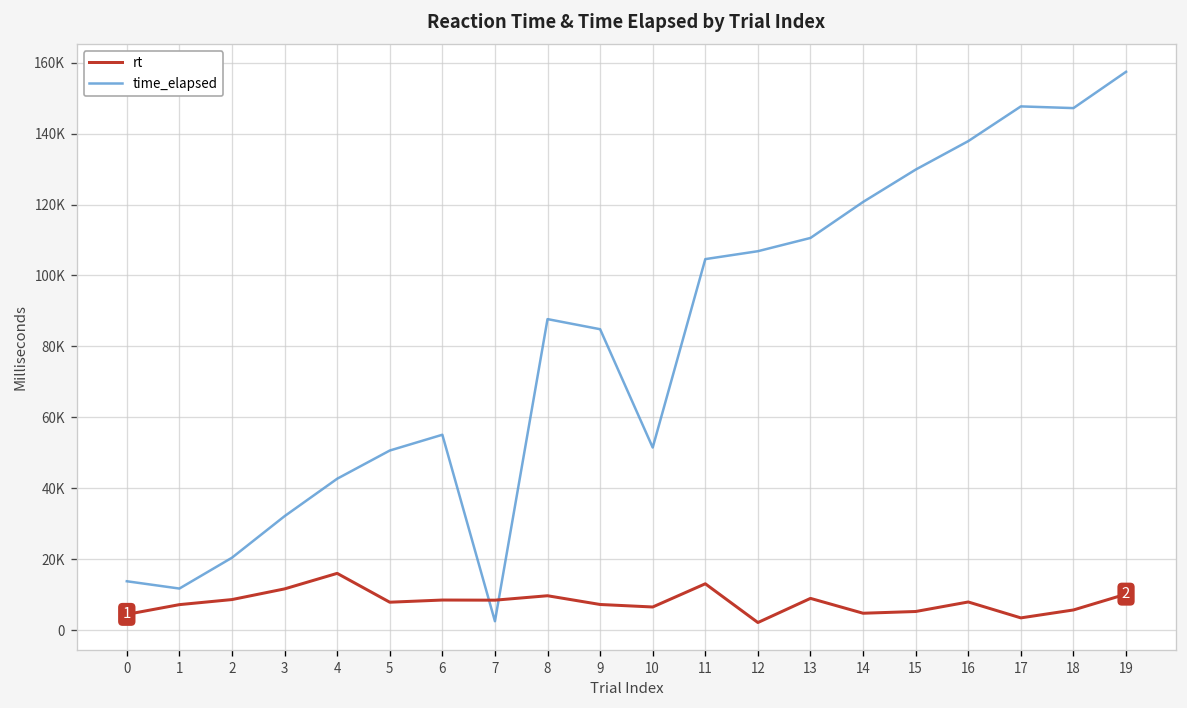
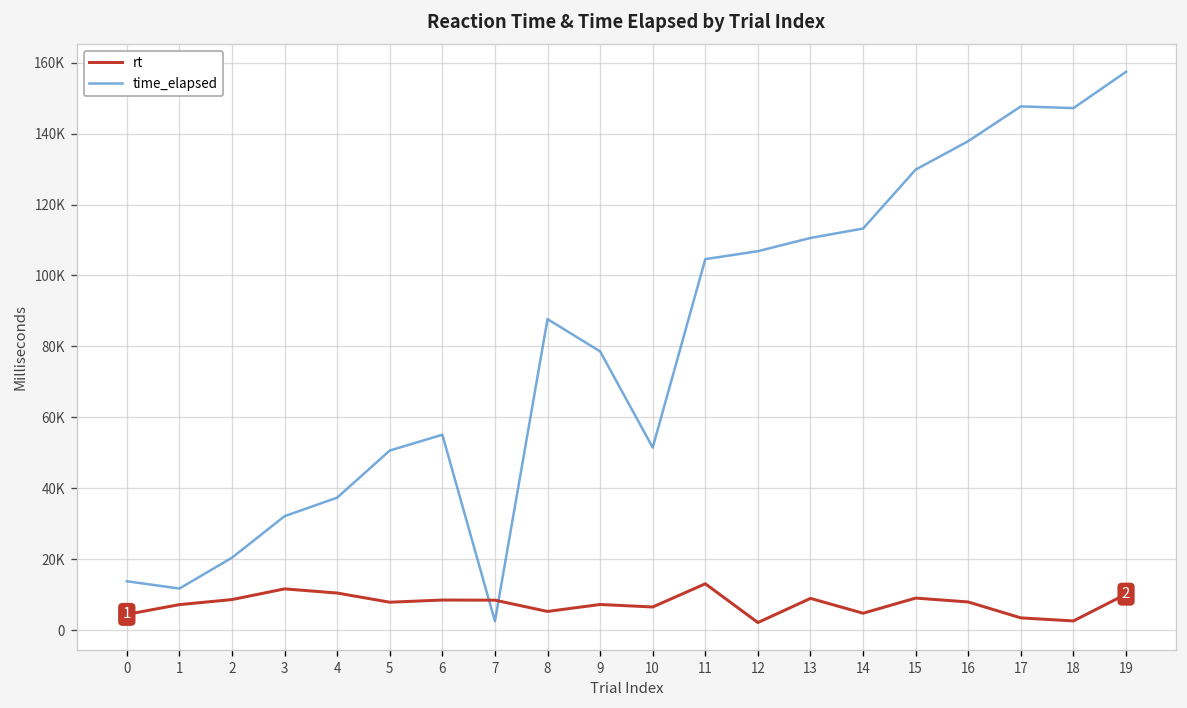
rt, 4: 16000 -> 11000
time_elapsed, 4: 43000 -> 37000
rt, 8: 10000 -> 5000
time_elapsed, 9: 85000 -> 79000
time_elapsed, 14: 121000 -> 113000
rt, 15: 5000 -> 9000
rt, 18: 6000 -> 3000
